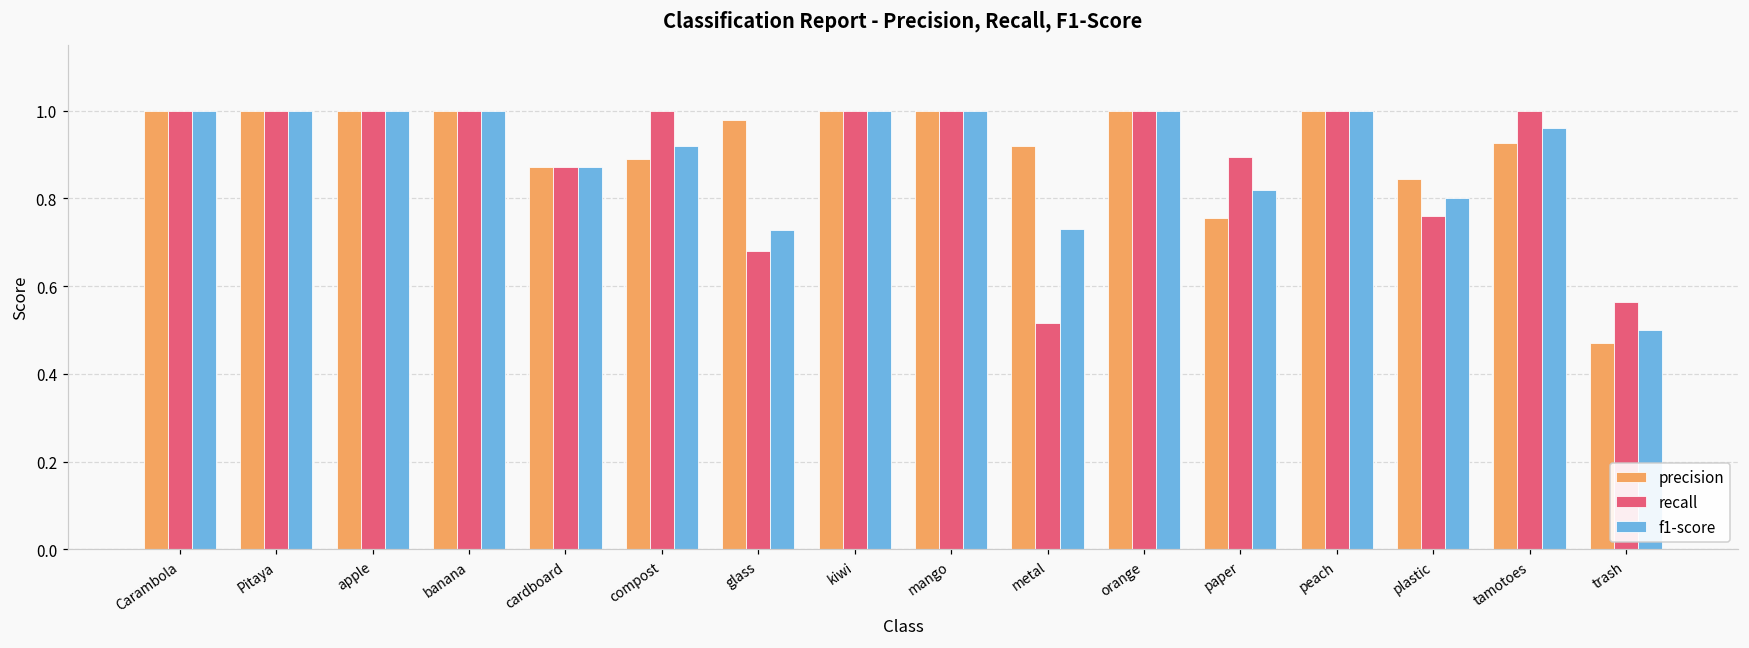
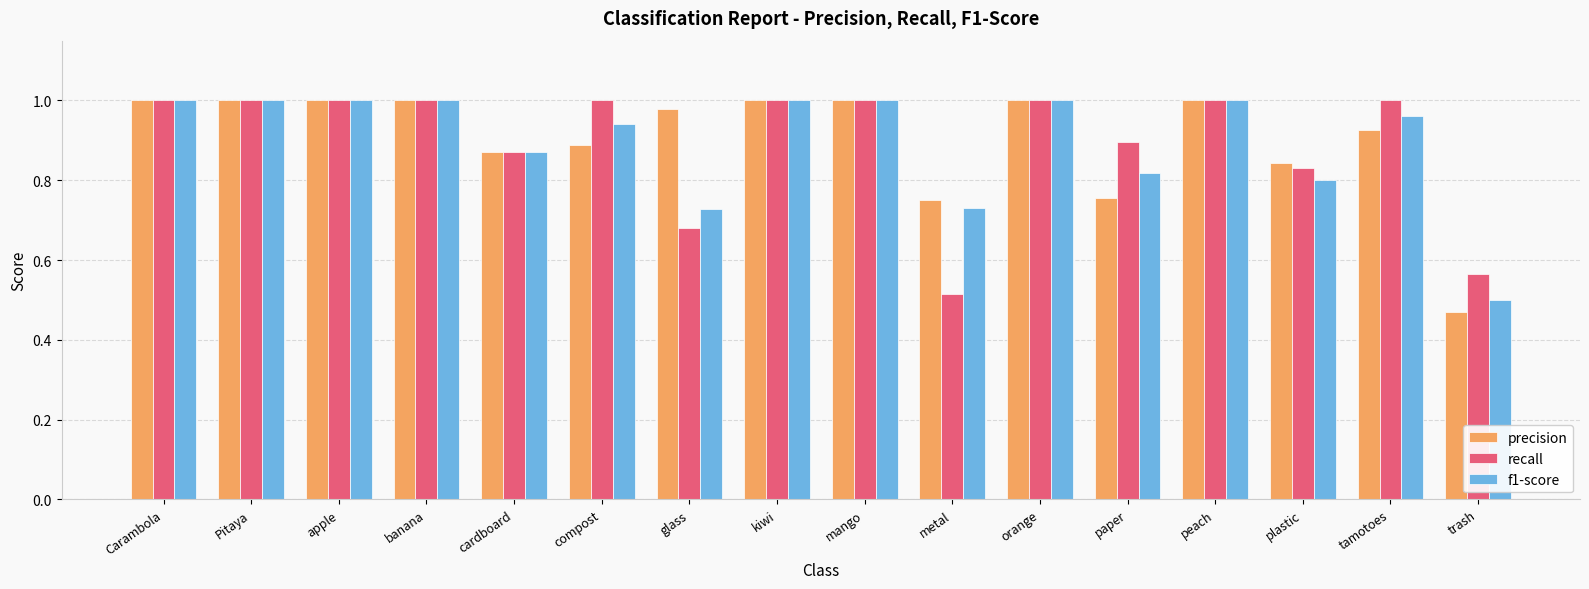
f1-score, compost: 0.92 -> 0.94
precision, metal: 0.92 -> 0.75
recall, plastic: 0.76 -> 0.83
